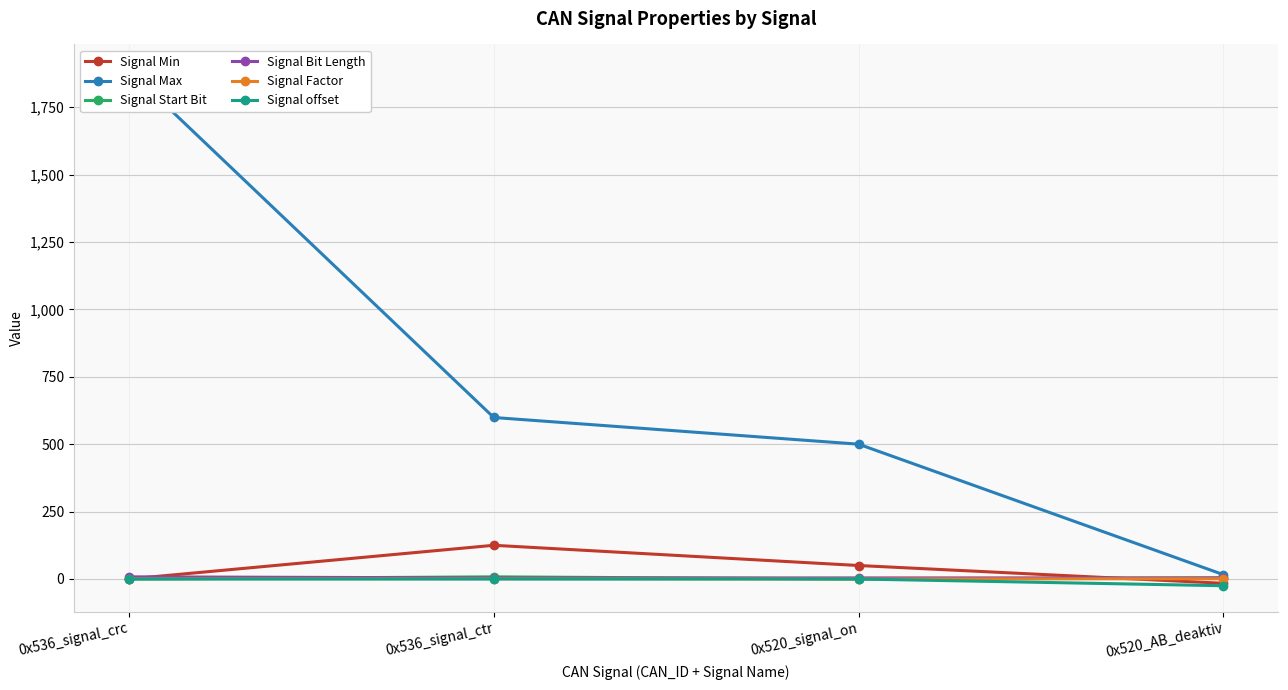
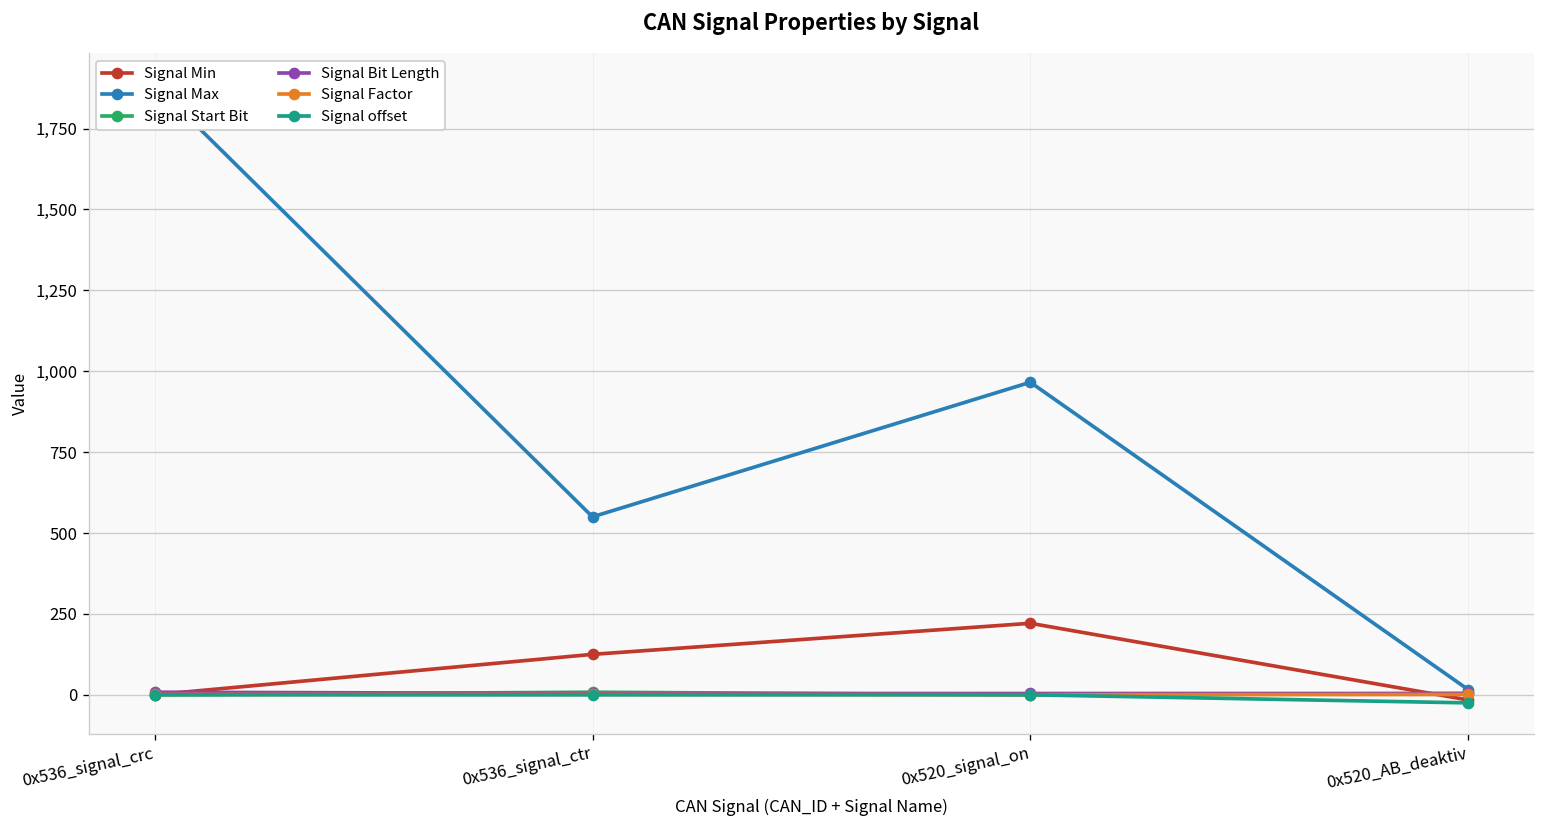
Signal Max, 0x536_signal_ctr: 600 -> 550
Signal Min, 0x520_signal_on: 50 -> 220
Signal Max, 0x520_signal_on: 500 -> 970
